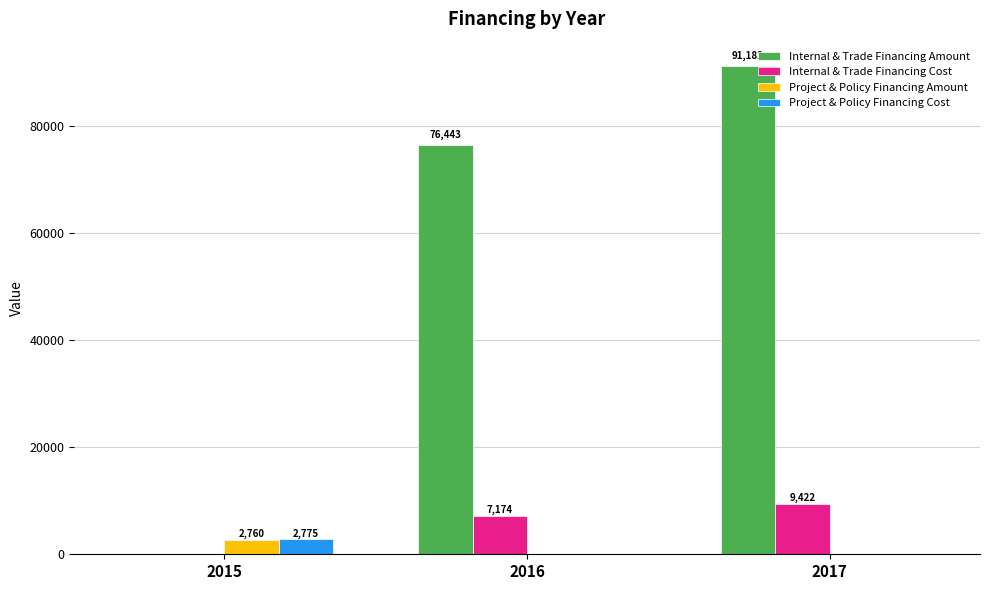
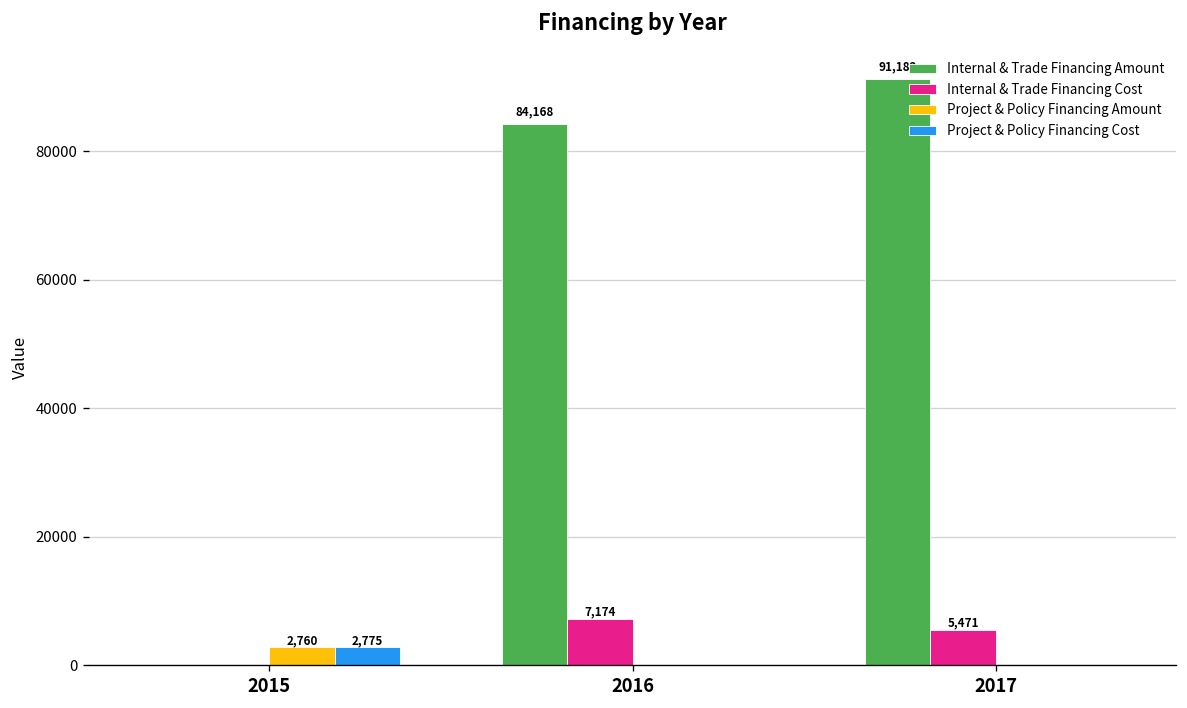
Internal & Trade Financing Amount, 2016: 76,443 -> 84,168
Internal & Trade Financing Cost, 2017: 9,422 -> 5,471
